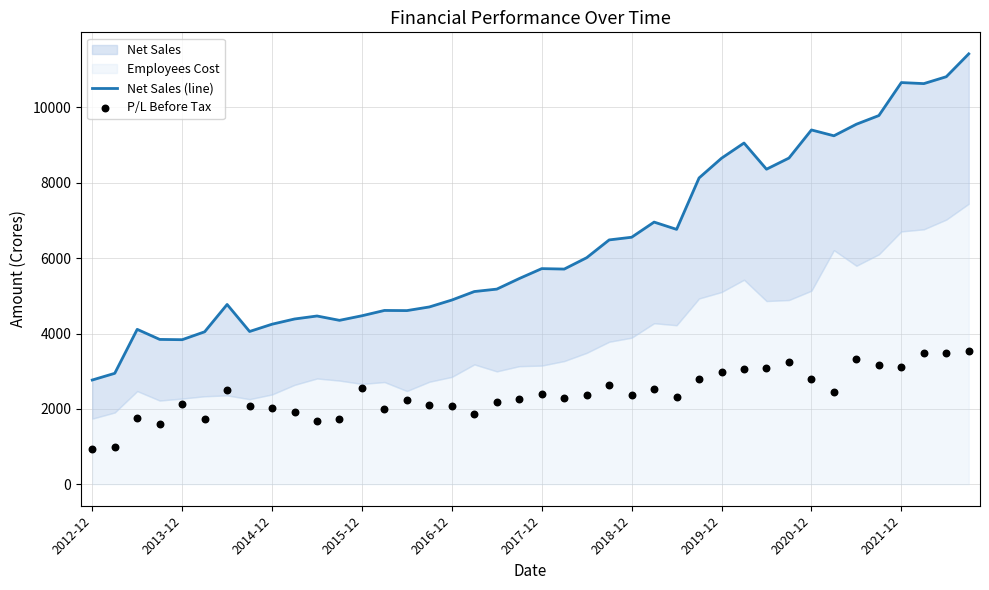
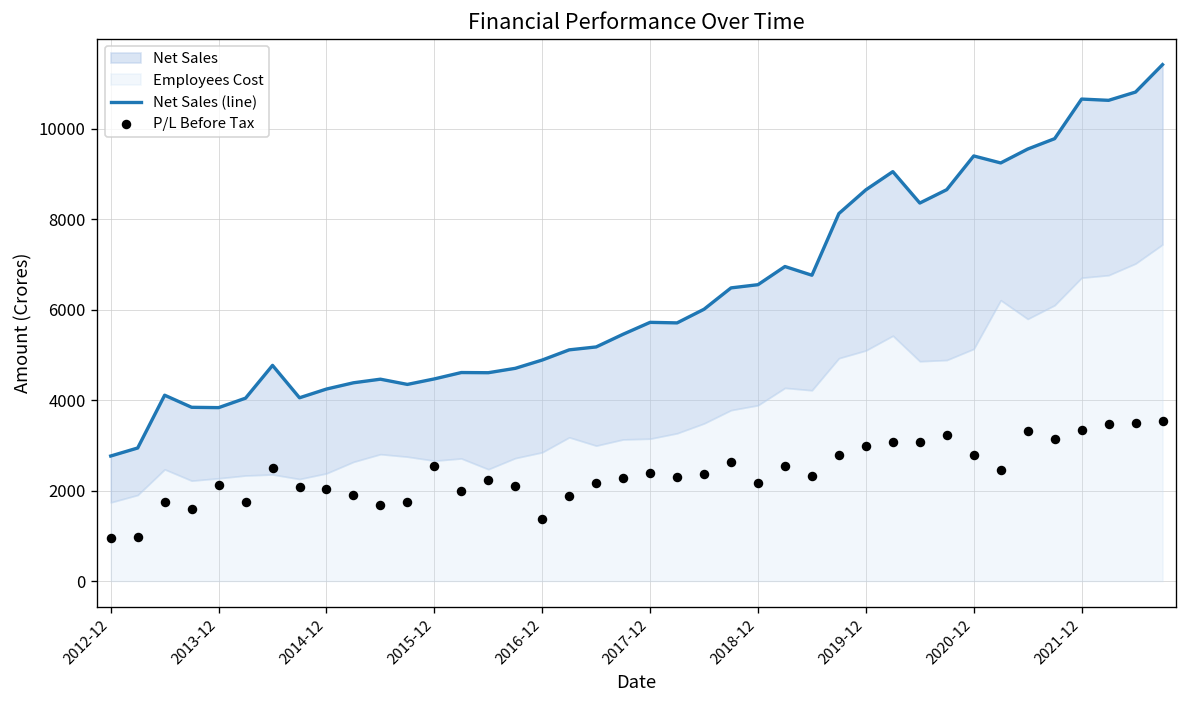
P/L Before Tax, 2016-12: 2100 -> 1400
P/L Before Tax, 2018-12: 2400 -> 2200
P/L Before Tax, 2021-12: 3100 -> 3300
